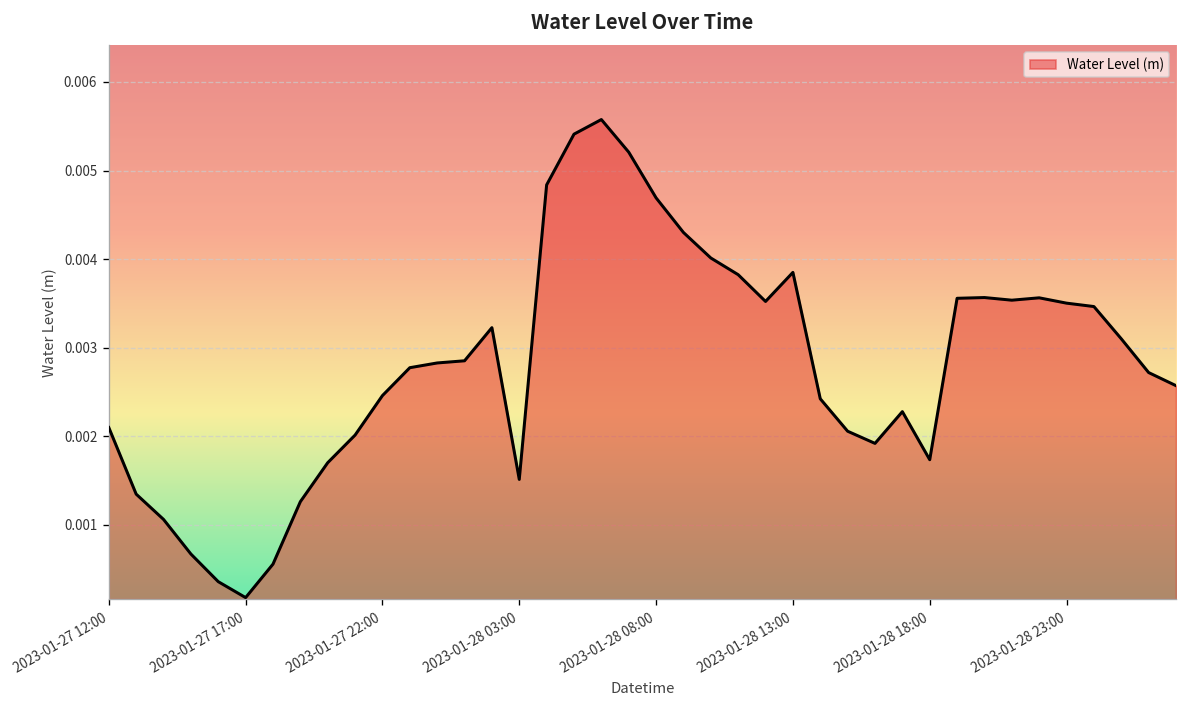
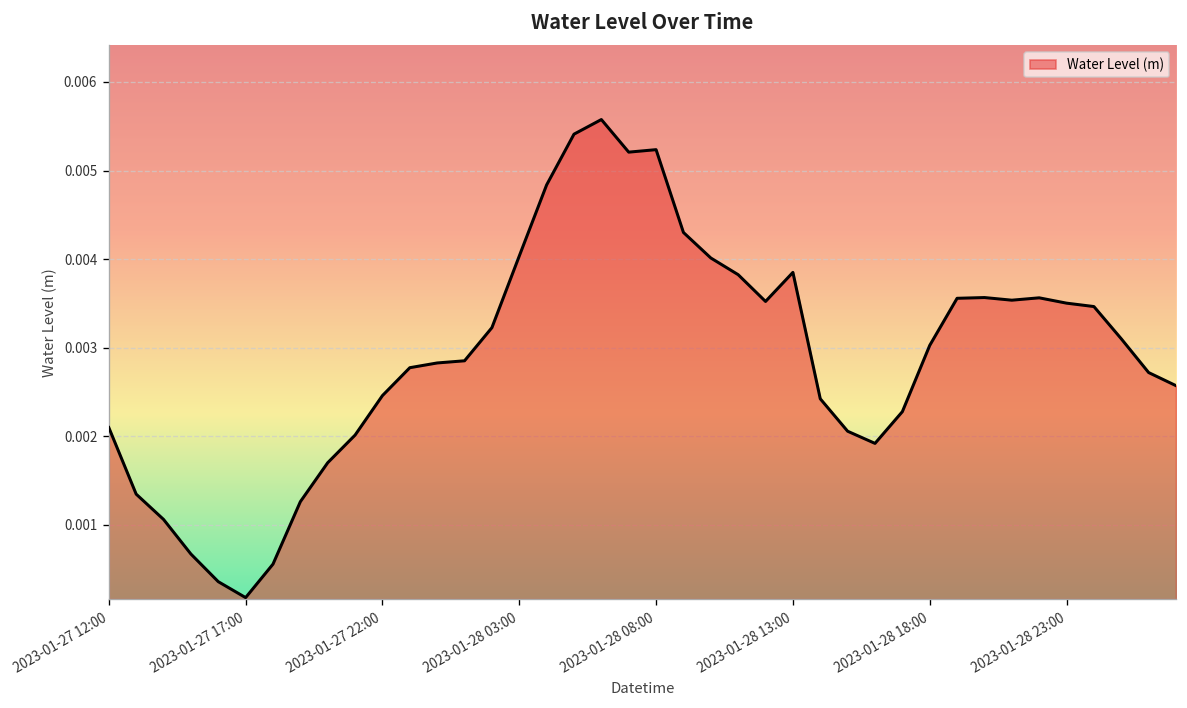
2023-01-28 03:00: 0.0015 -> 0.0040
2023-01-28 08:00: 0.0047 -> 0.0052
2023-01-28 18:00: 0.0017 -> 0.0030
